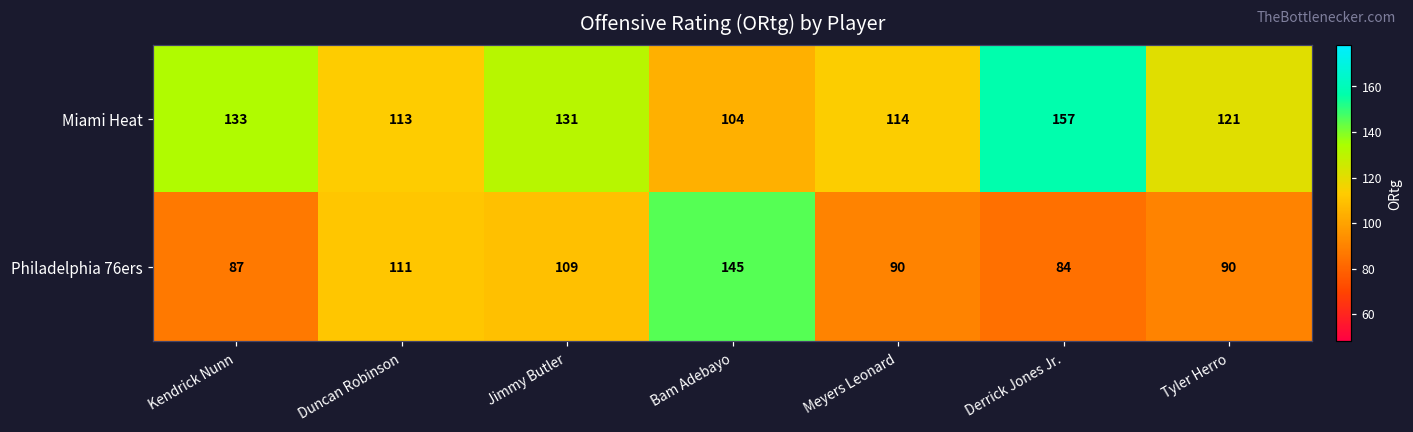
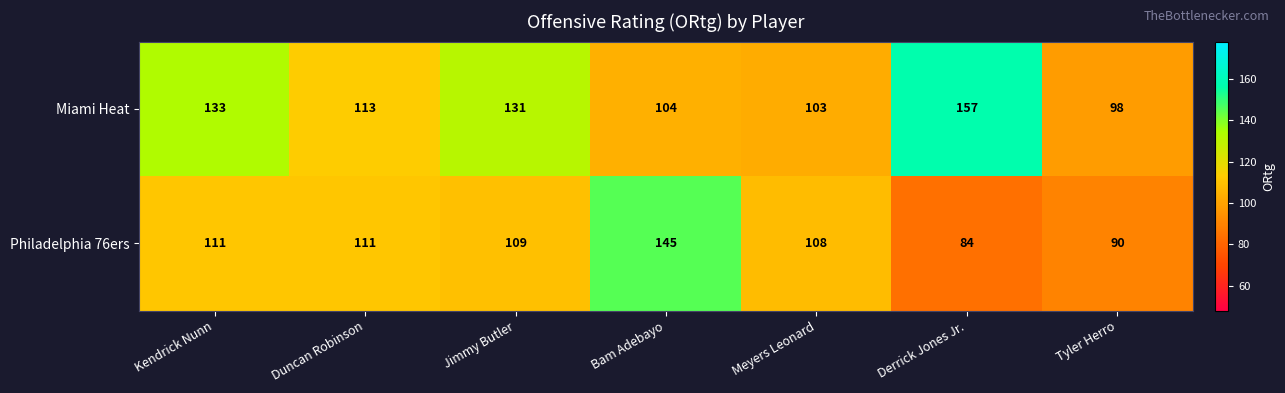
Miami Heat, Meyers Leonard: 114 -> 103
Miami Heat, Tyler Herro: 121 -> 98
Philadelphia 76ers, Kendrick Nunn: 87 -> 111
Philadelphia 76ers, Meyers Leonard: 90 -> 108
